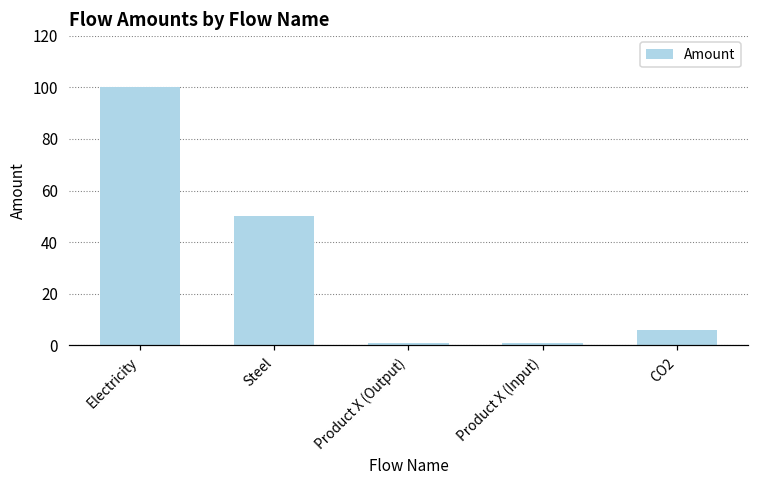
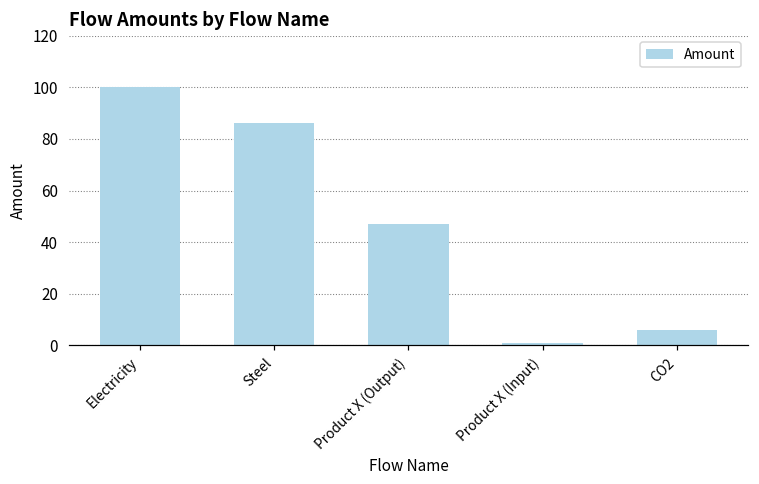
Steel: 50 -> 86
Product X (Output): 1 -> 47
